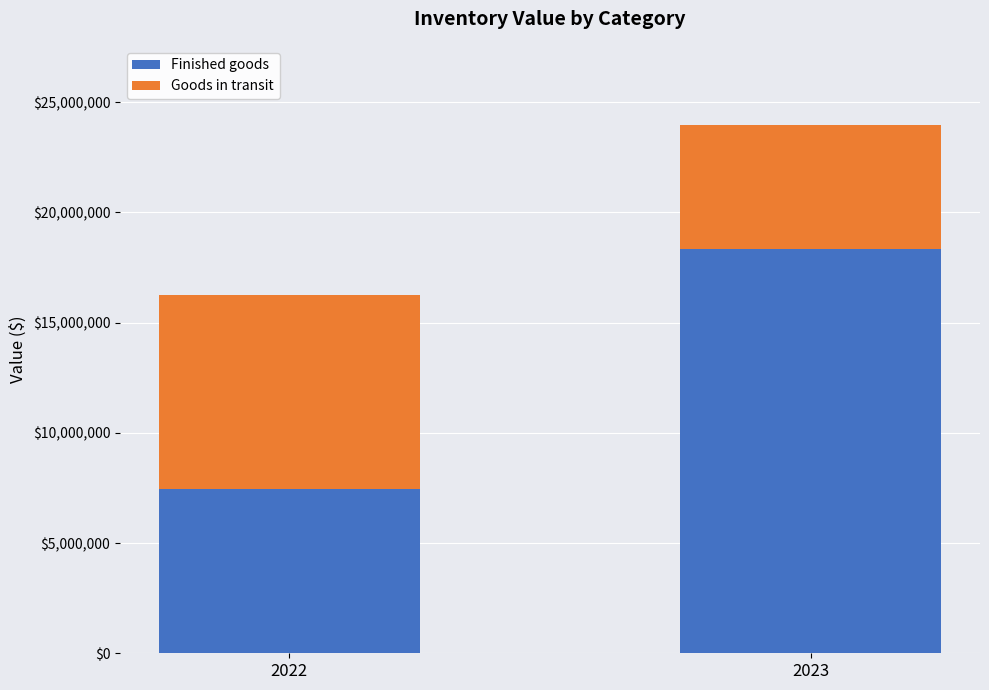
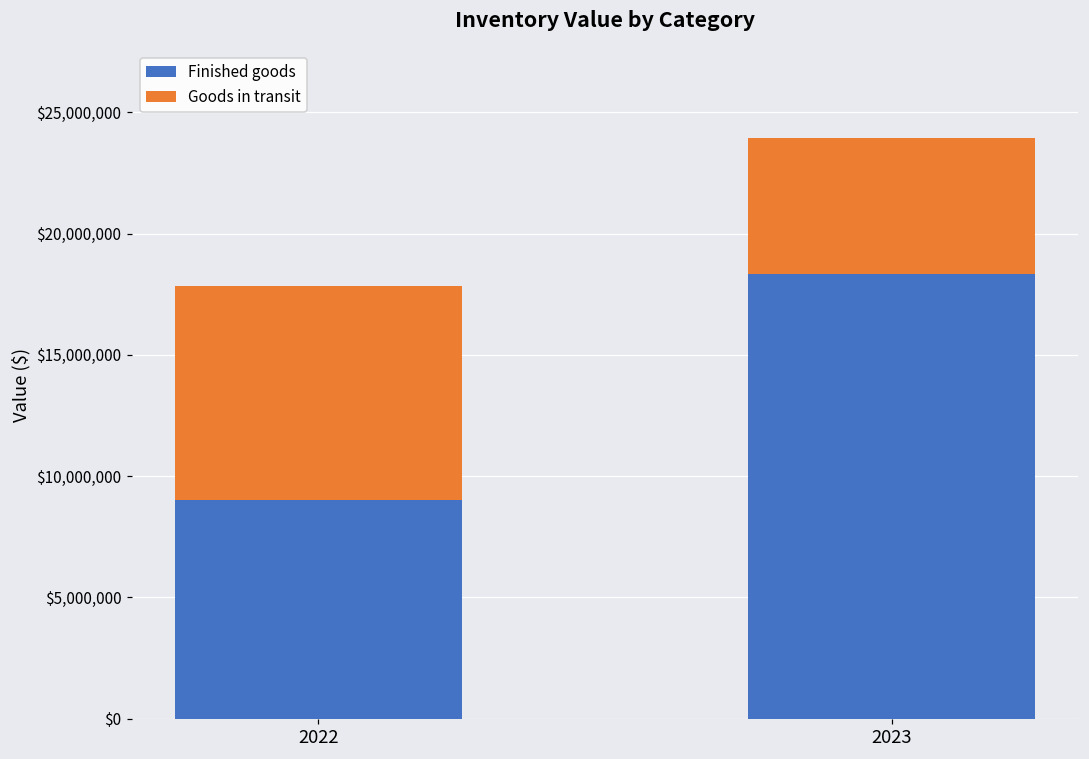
Finished goods, 2022: $7,500,000 -> $9,000,000
